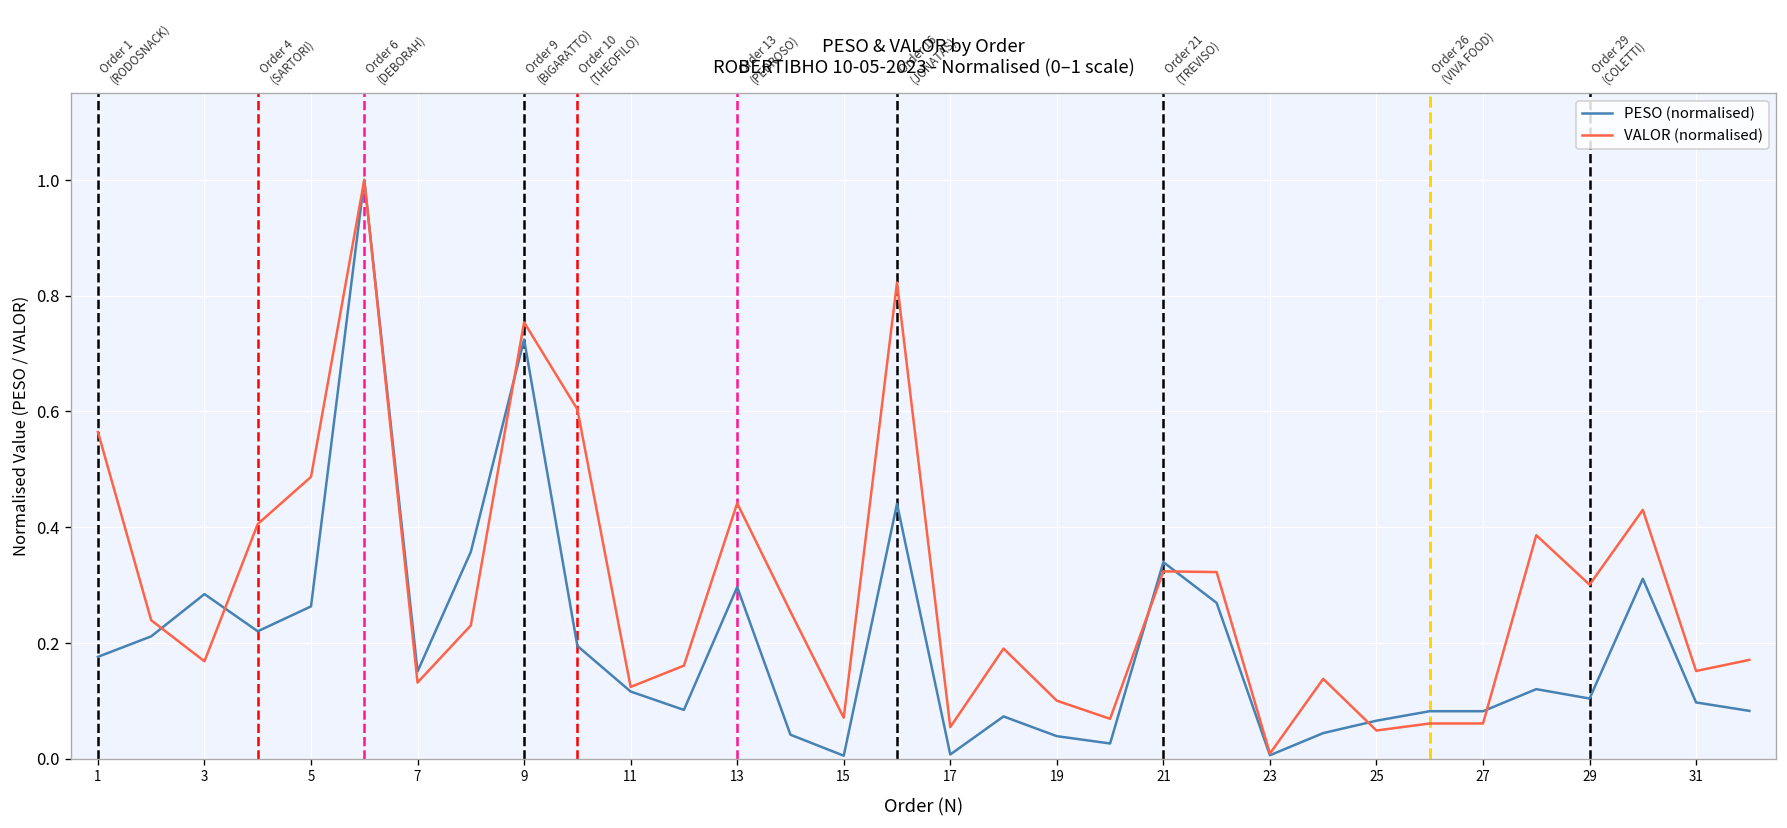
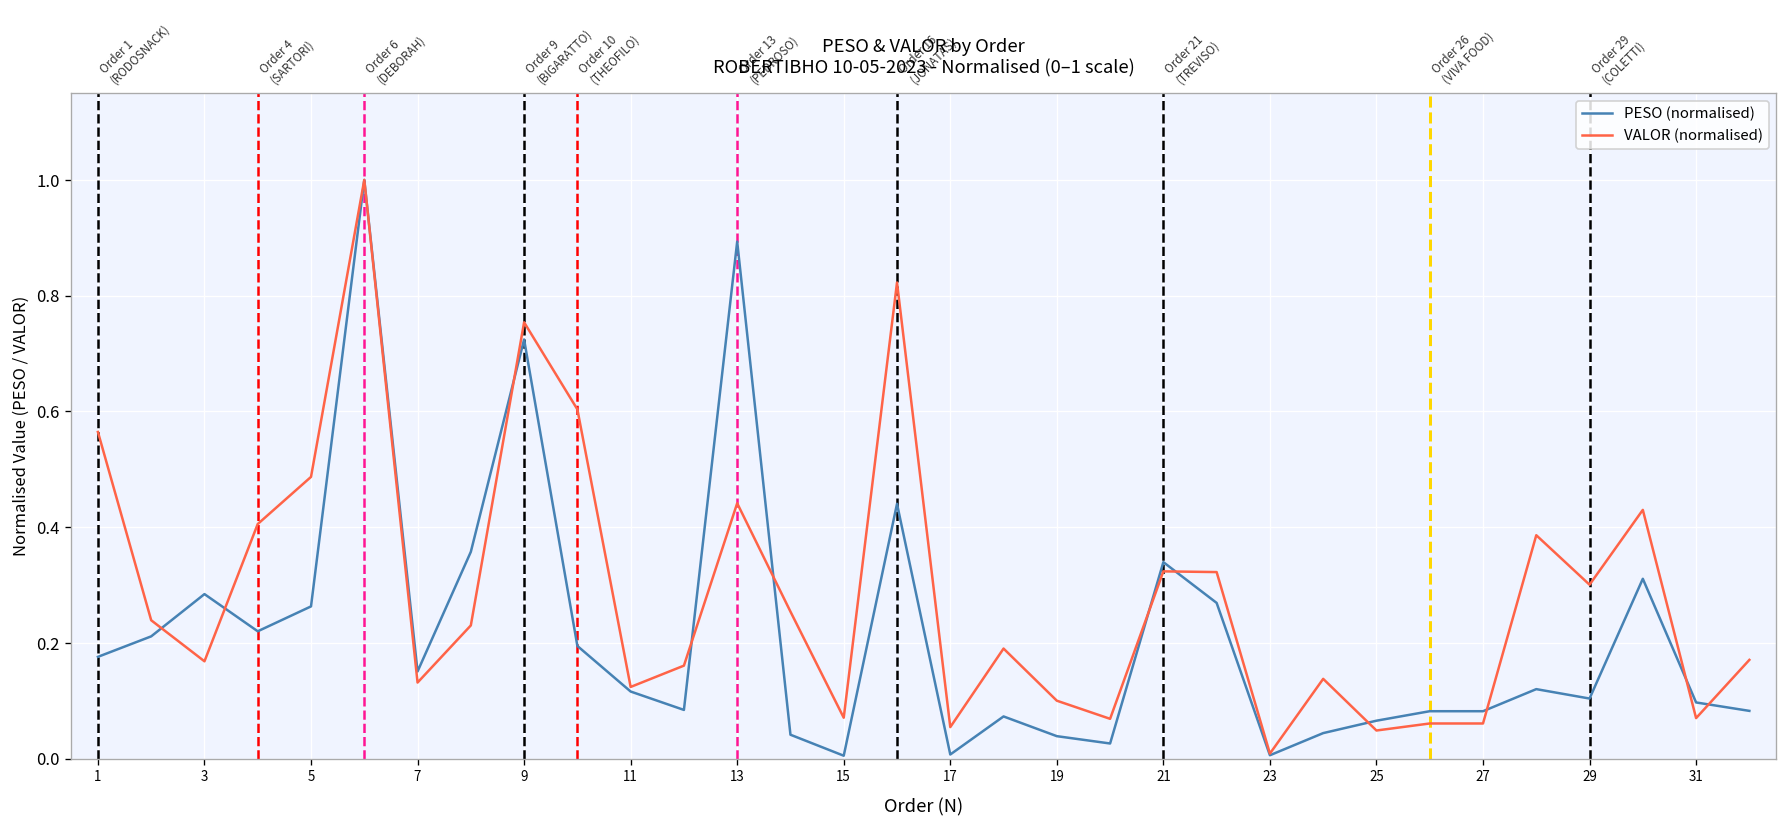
PESO (normalised), 13: 0.30 -> 0.89
VALOR (normalised), 31: 0.15 -> 0.07
